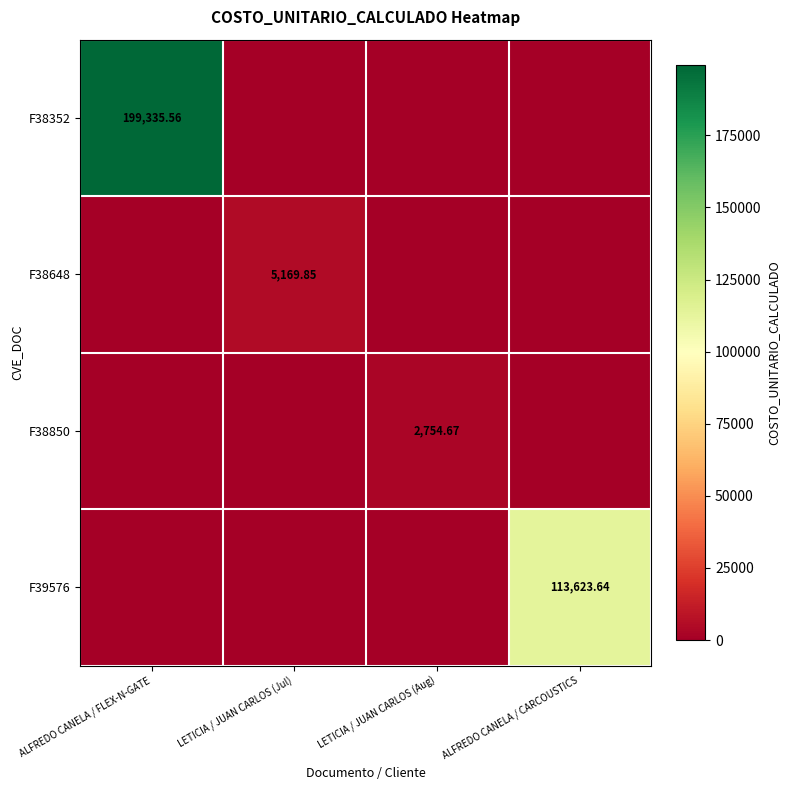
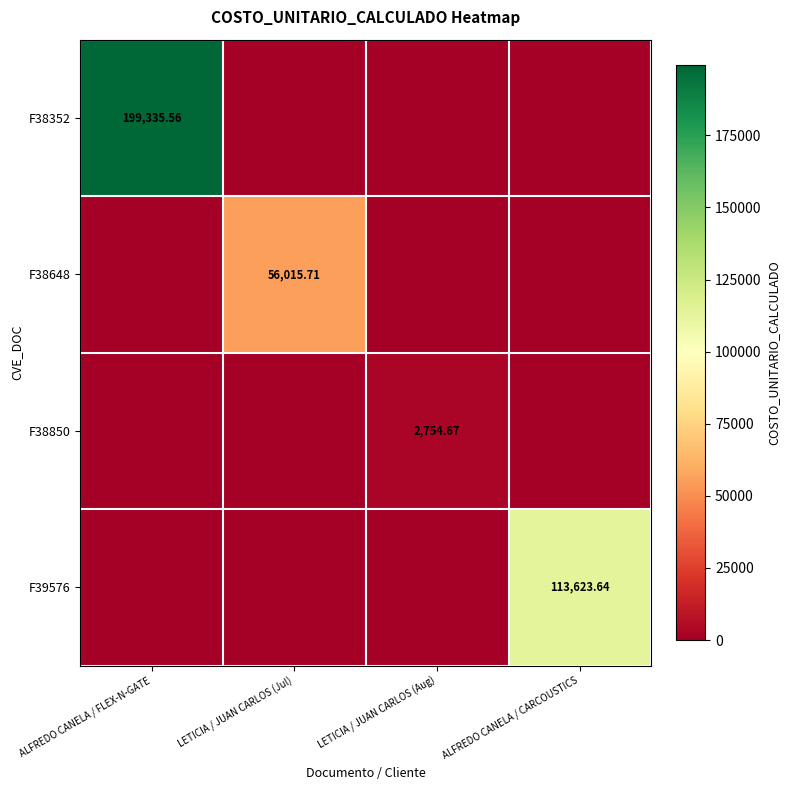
F38648, LETICIA / JUAN CARLOS (Jul): 5,169.85 -> 56,015.71
